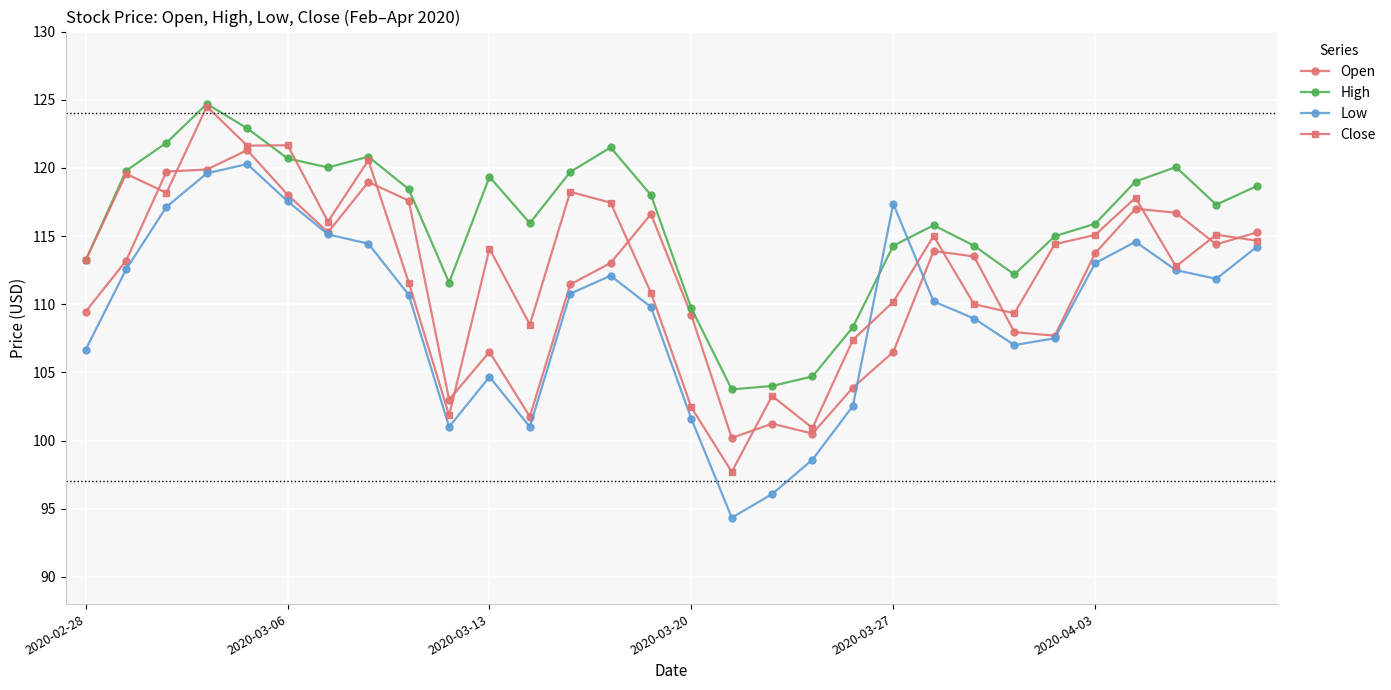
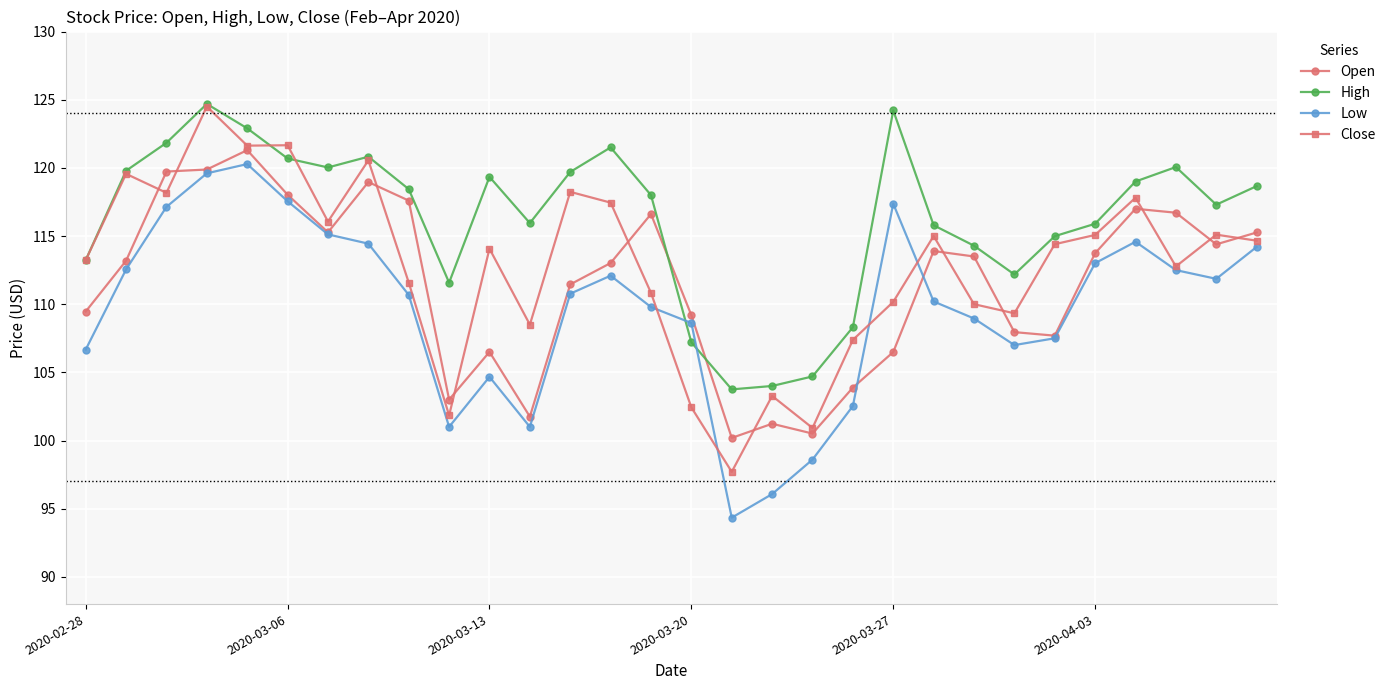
High, 2020-03-20: 109.7 -> 107.2
Low, 2020-03-20: 101.6 -> 108.6
High, 2020-03-27: 114.3 -> 124.2
